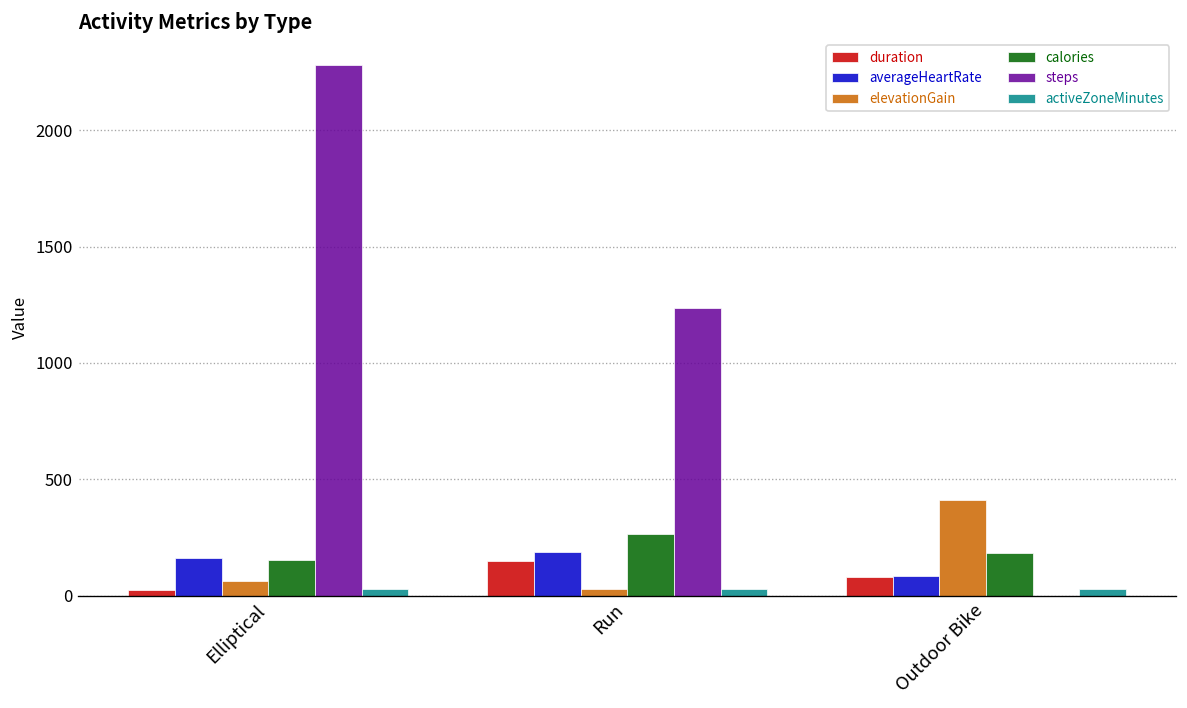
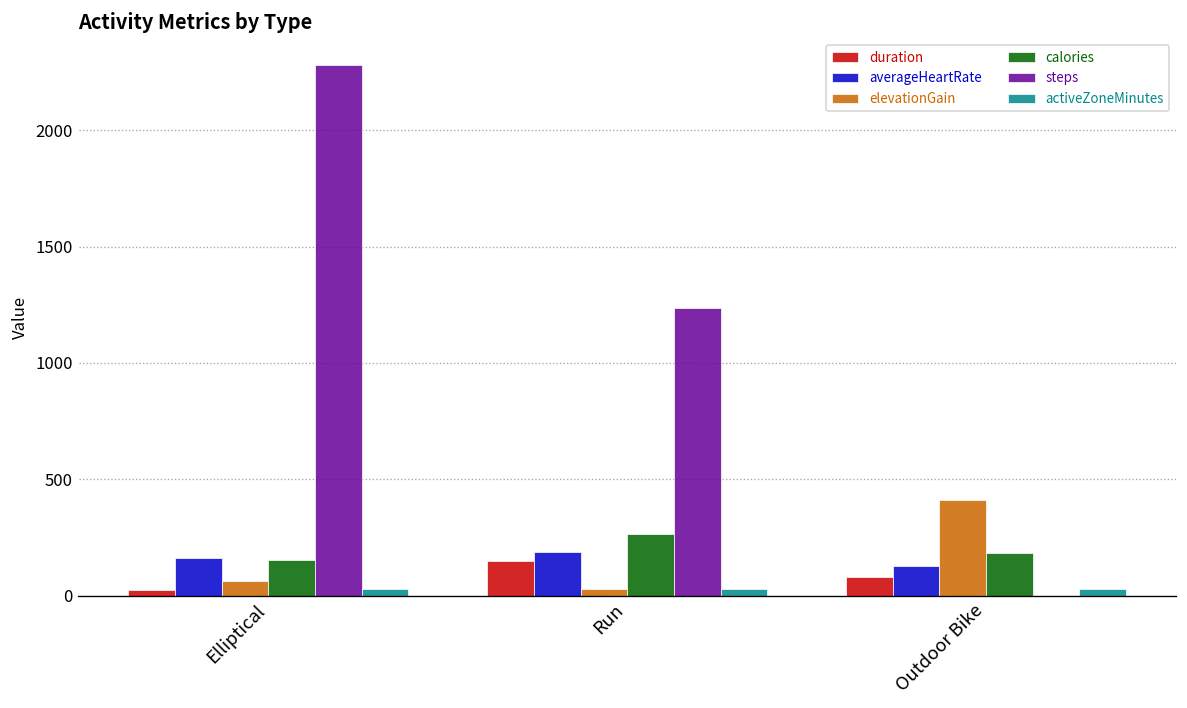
averageHeartRate, Outdoor Bike: 90 -> 130
